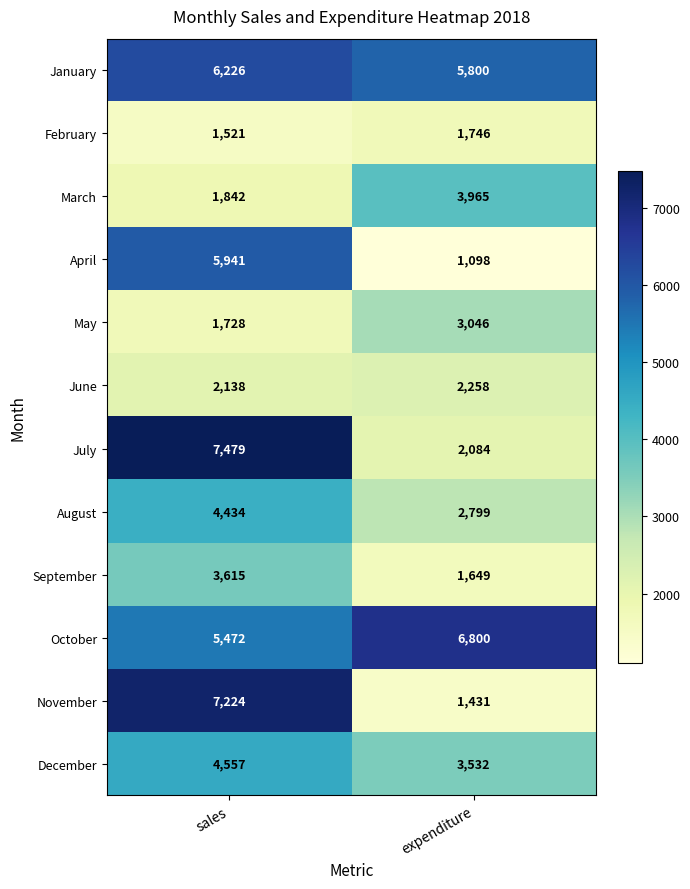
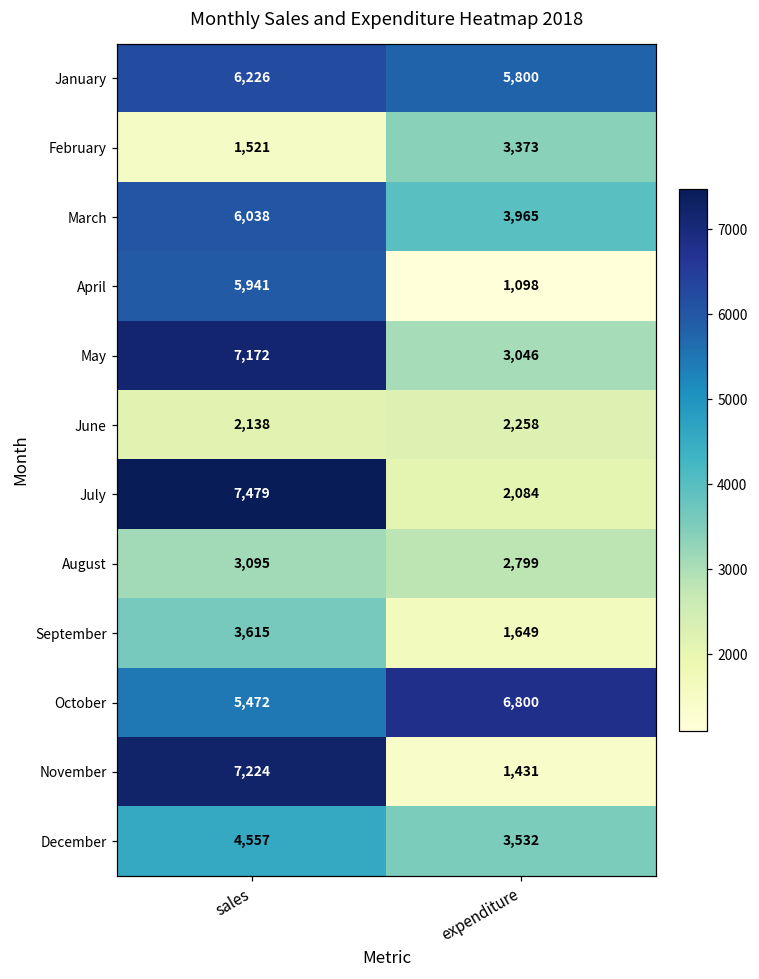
February, expenditure: 1,746 -> 3,373
March, sales: 1,842 -> 6,038
May, sales: 1,728 -> 7,172
August, sales: 4,434 -> 3,095
